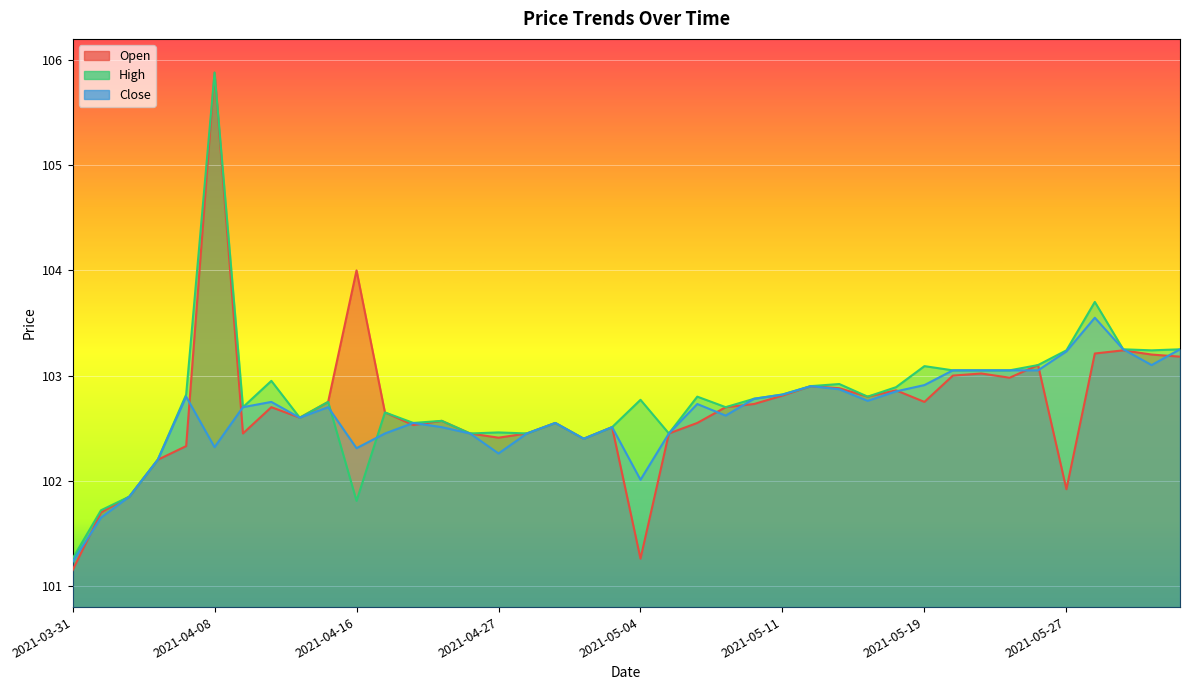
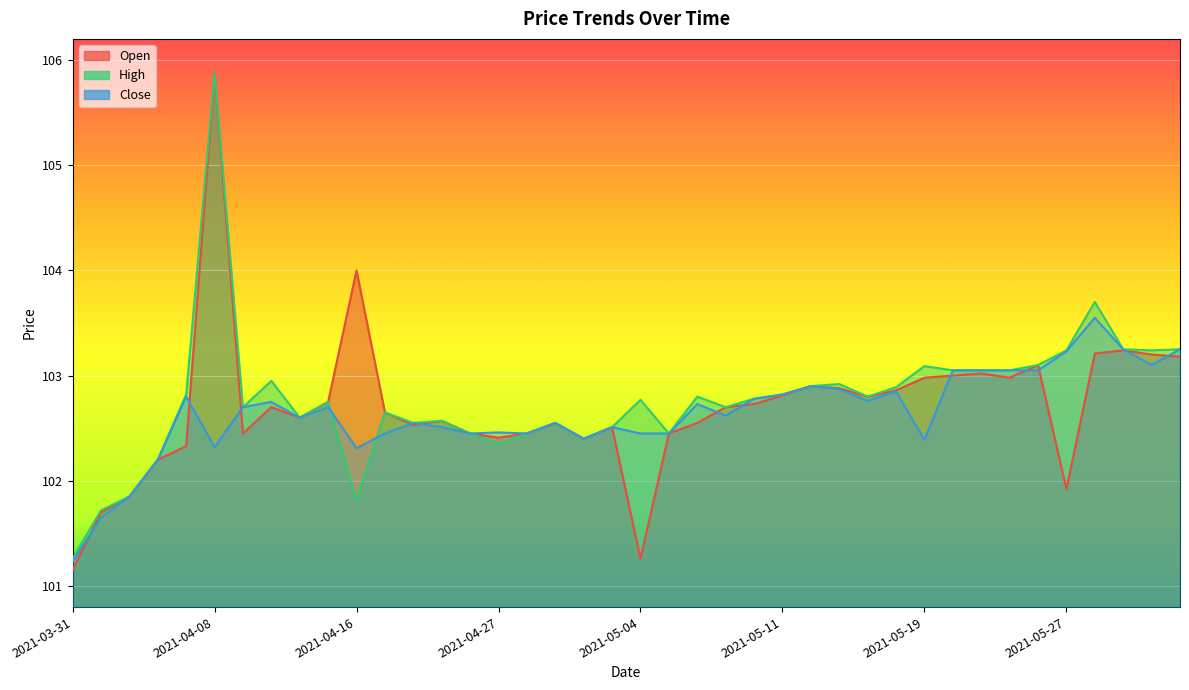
High, 2021-04-27: 102.46 -> 102.35
Close, 2021-04-27: 102.26 -> 102.46
Close, 2021-05-04: 102.01 -> 102.45
Open, 2021-05-19: 102.75 -> 102.98
Close, 2021-05-19: 102.91 -> 102.39
